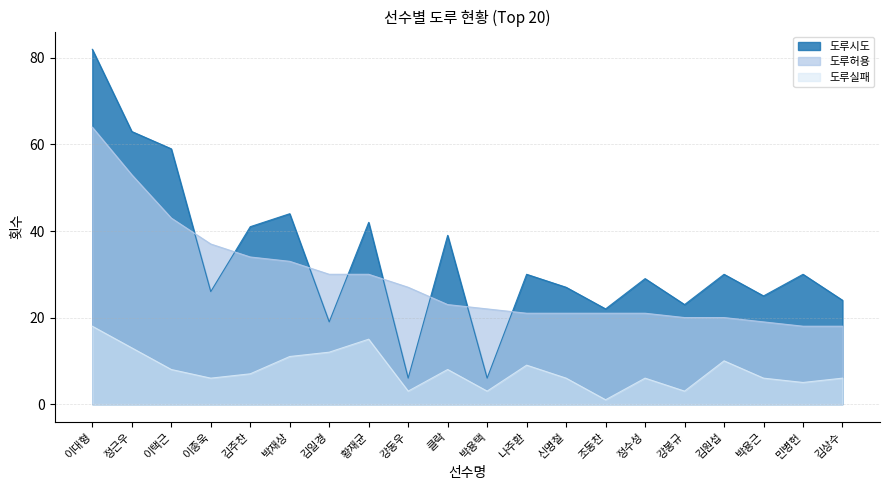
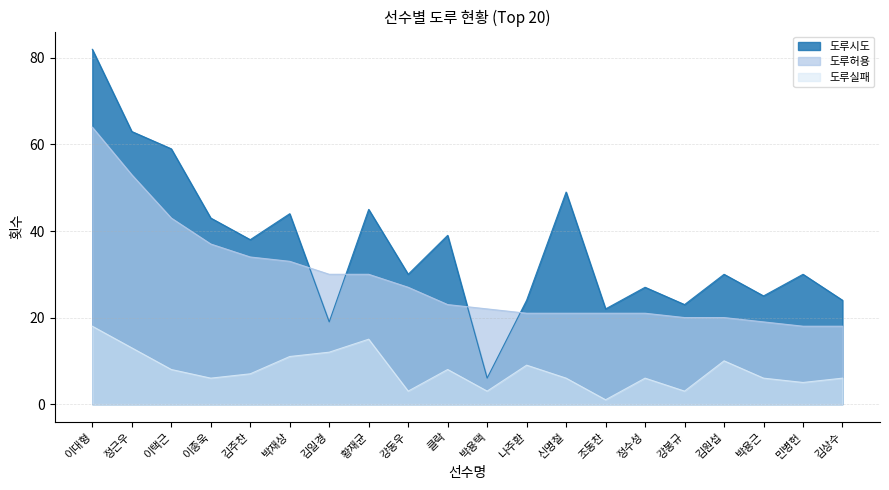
도루시도, 이종욱: 26 -> 43
도루시도, 김주찬: 41 -> 38
도루시도, 황재균: 42 -> 45
도루시도, 강동우: 6 -> 30
도루시도, 나주환: 30 -> 24
도루시도, 신명철: 27 -> 49
도루시도, 정수성: 29 -> 27
